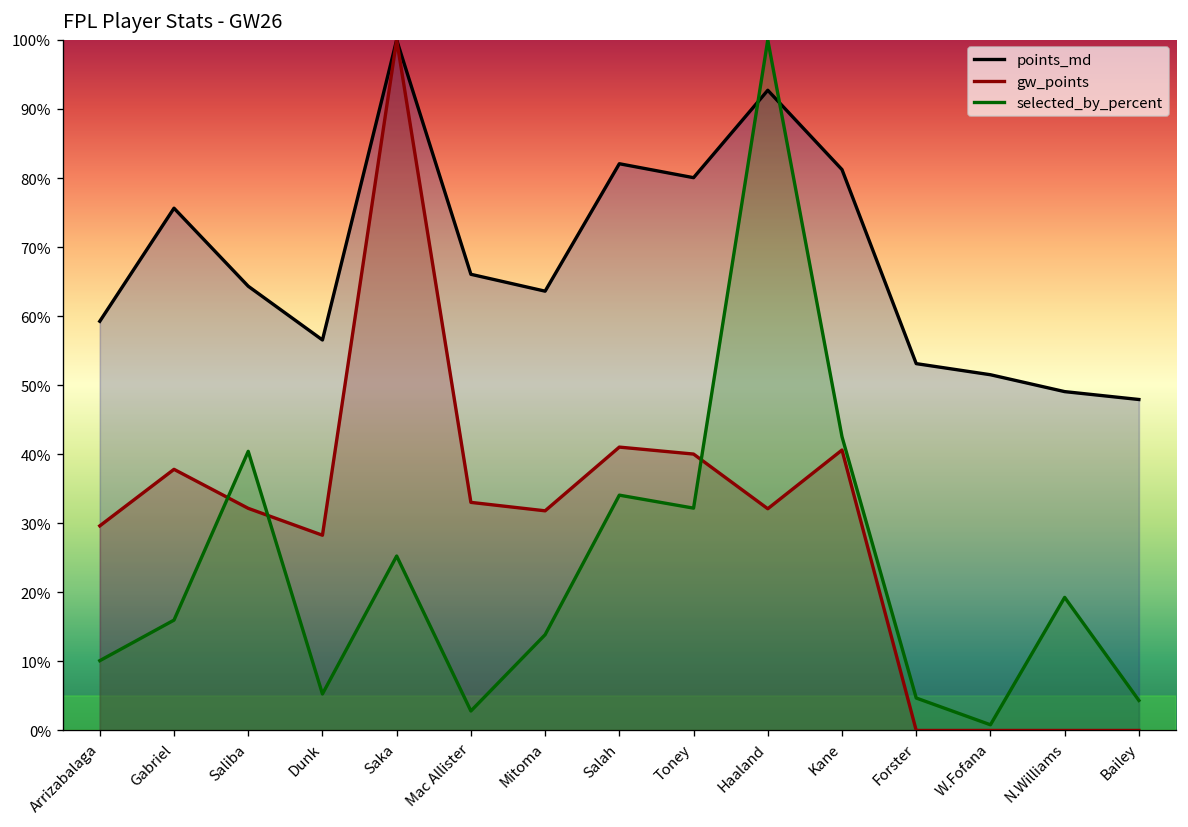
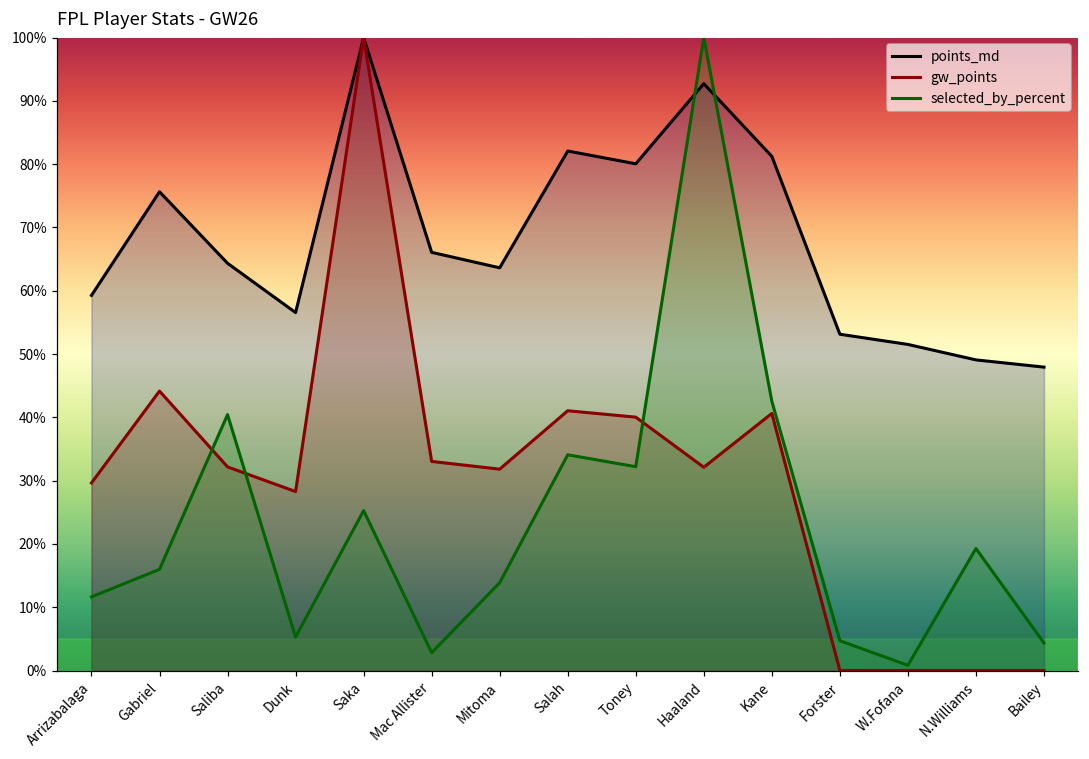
selected_by_percent, Arrizabalaga: 10% -> 12%
gw_points, Gabriel: 38% -> 44%
